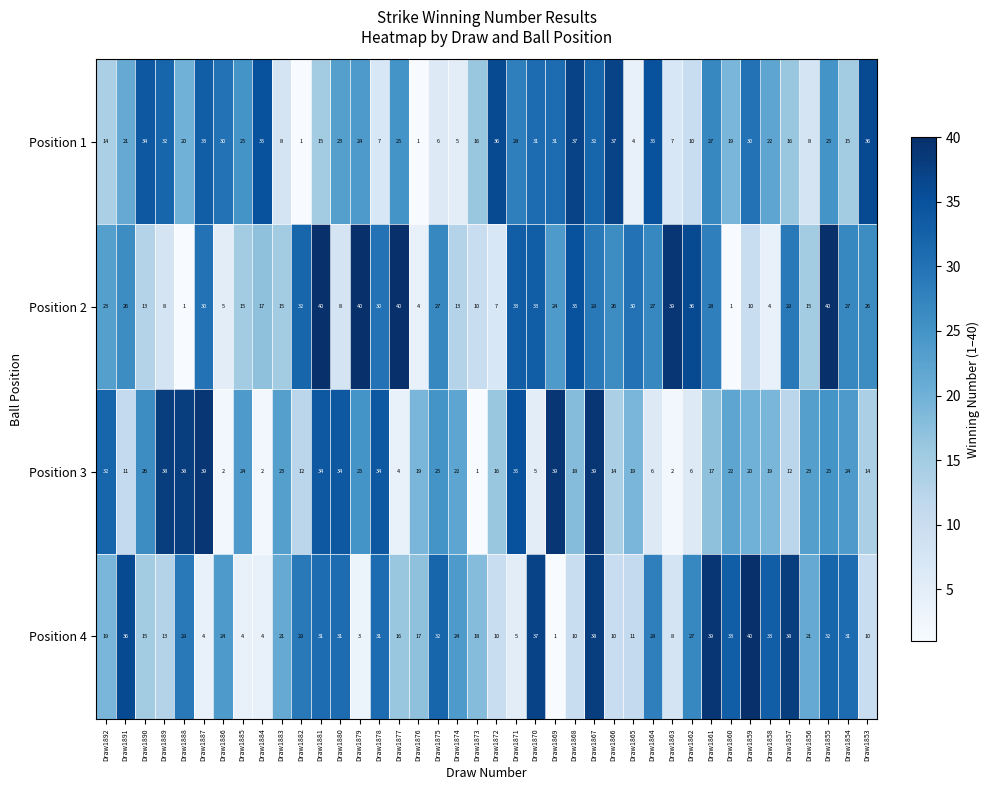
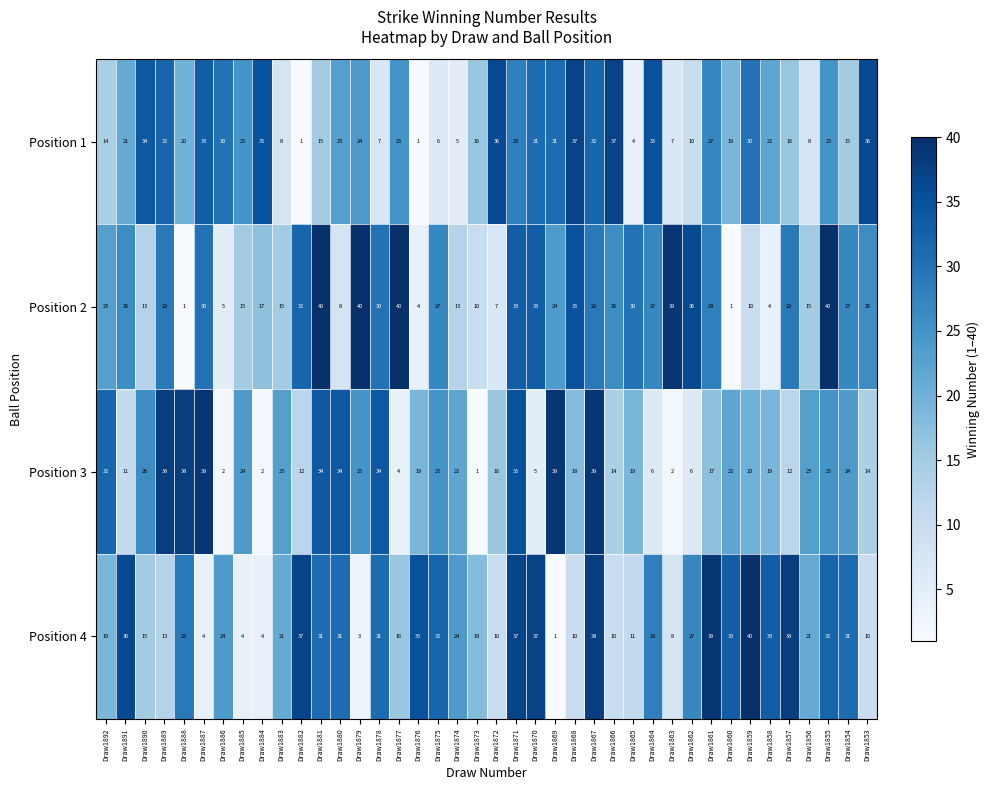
Position 2, Draw1889: 8 -> 29
Position 4, Draw1882: 29 -> 37
Position 4, Draw1876: 17 -> 35
Position 4, Draw1871: 5 -> 37
